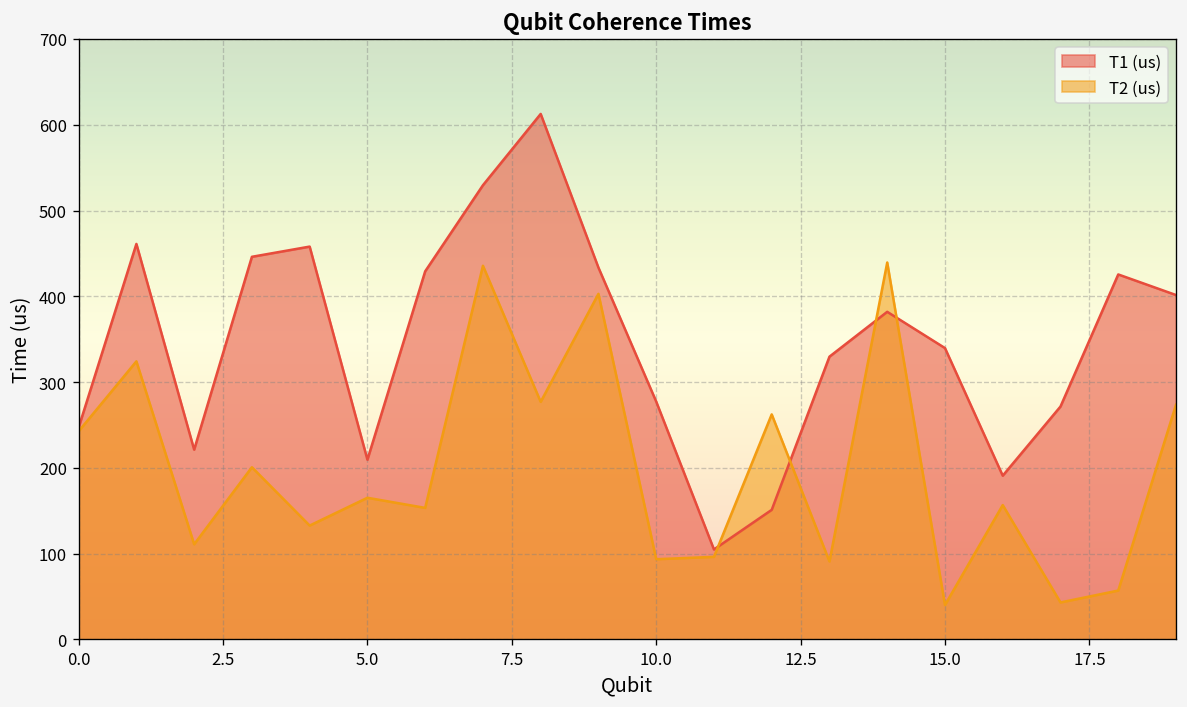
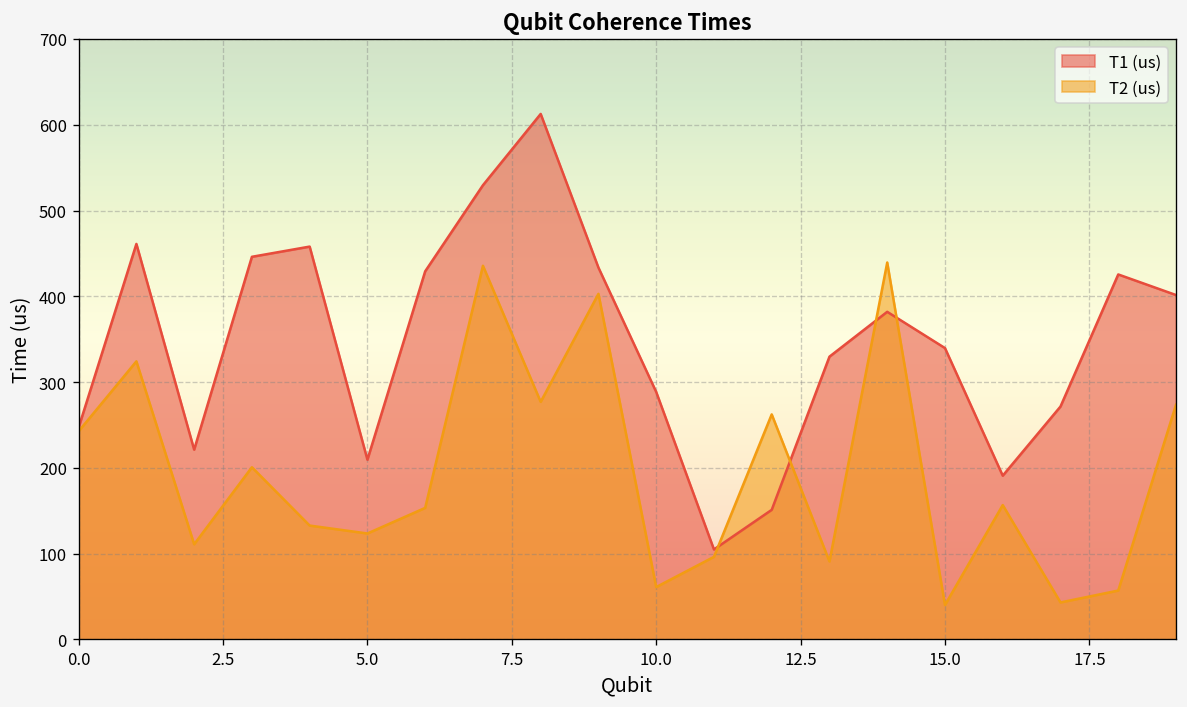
T2 (us), 5.0: 170 -> 120
T1 (us), 10.0: 280 -> 290
T2 (us), 10.0: 90 -> 60
